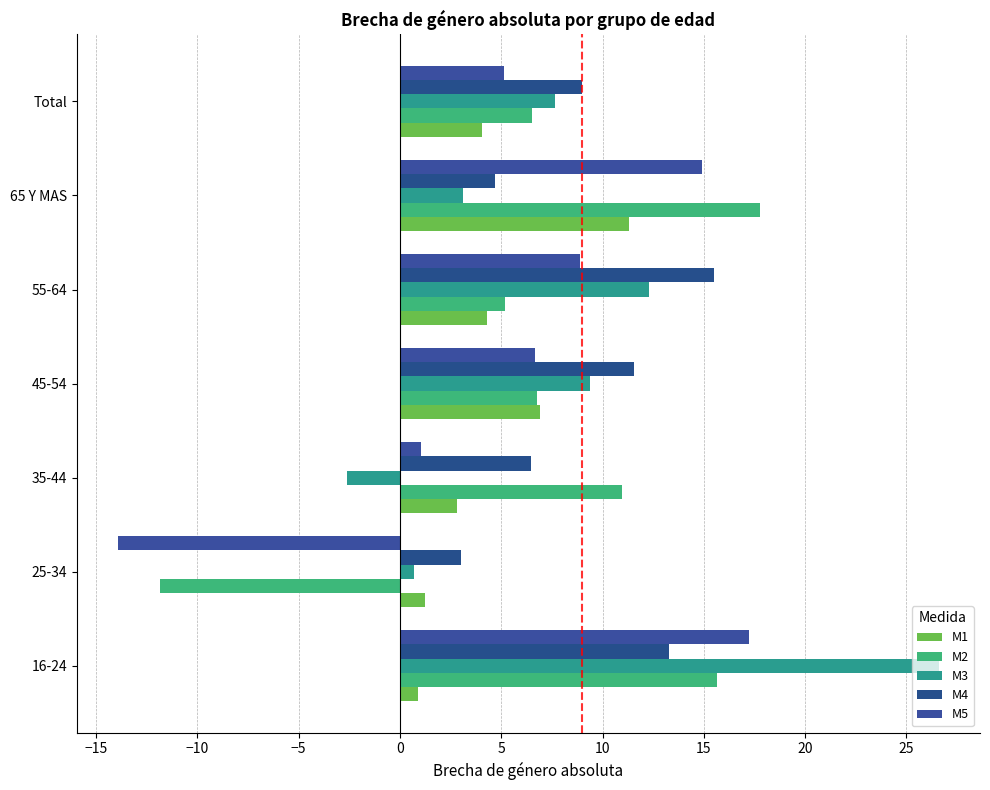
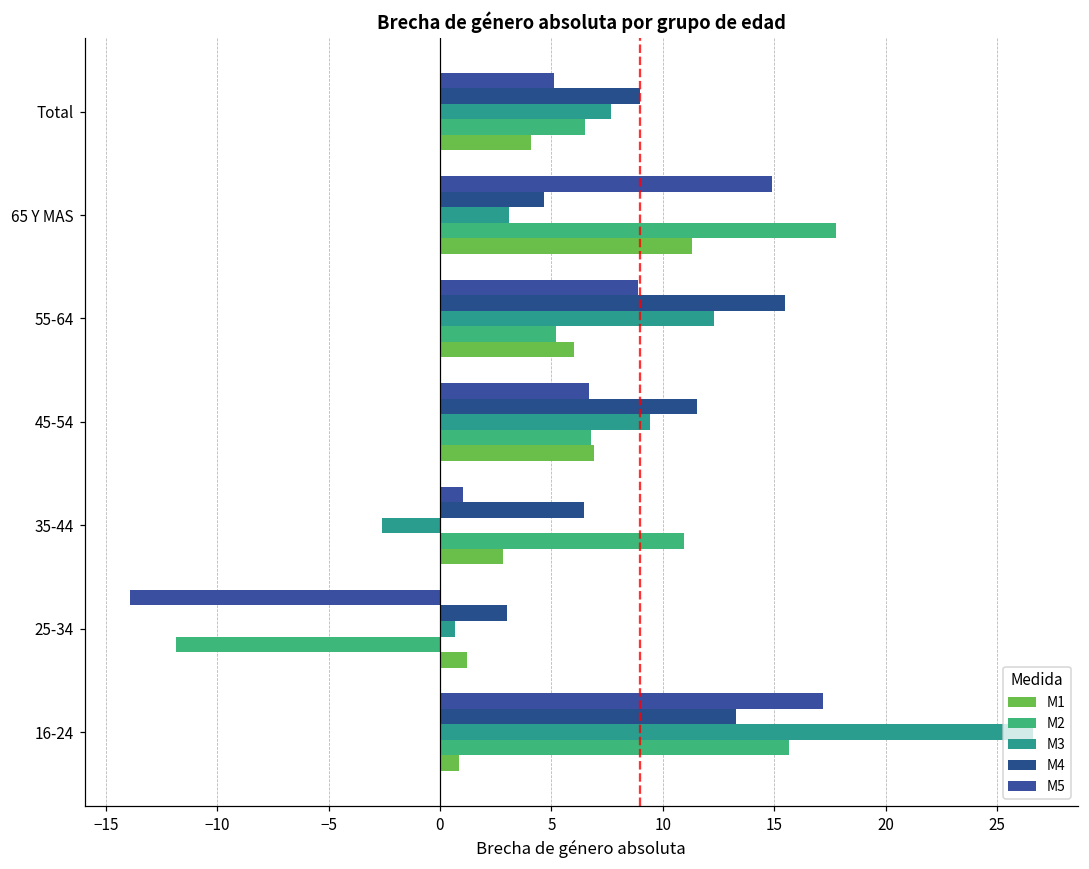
M1, 55-64: 4.3 -> 6.0
